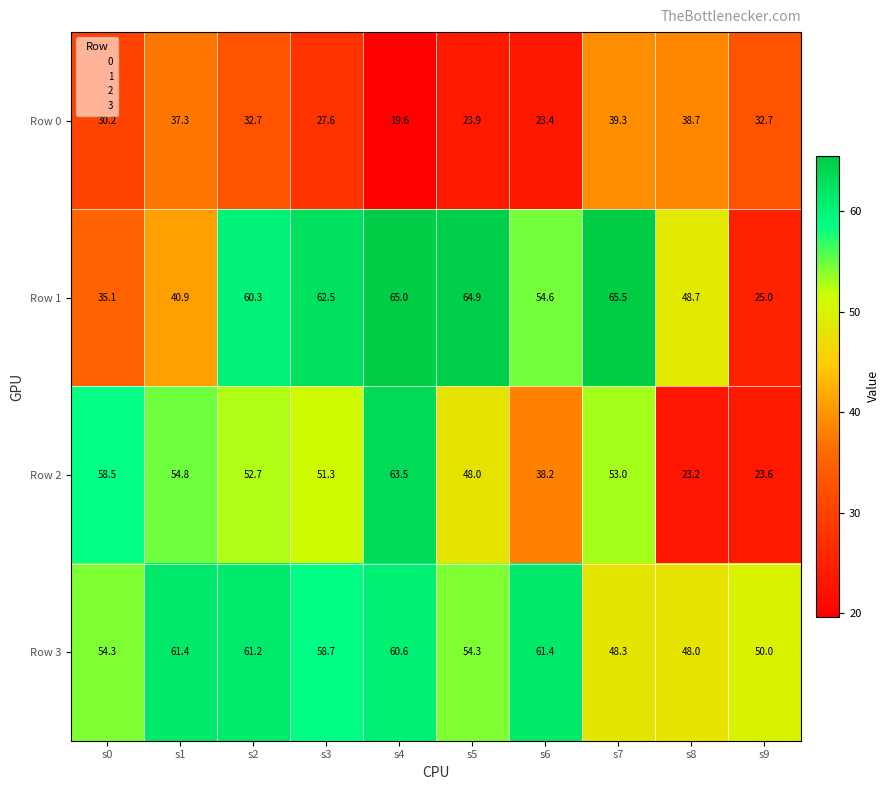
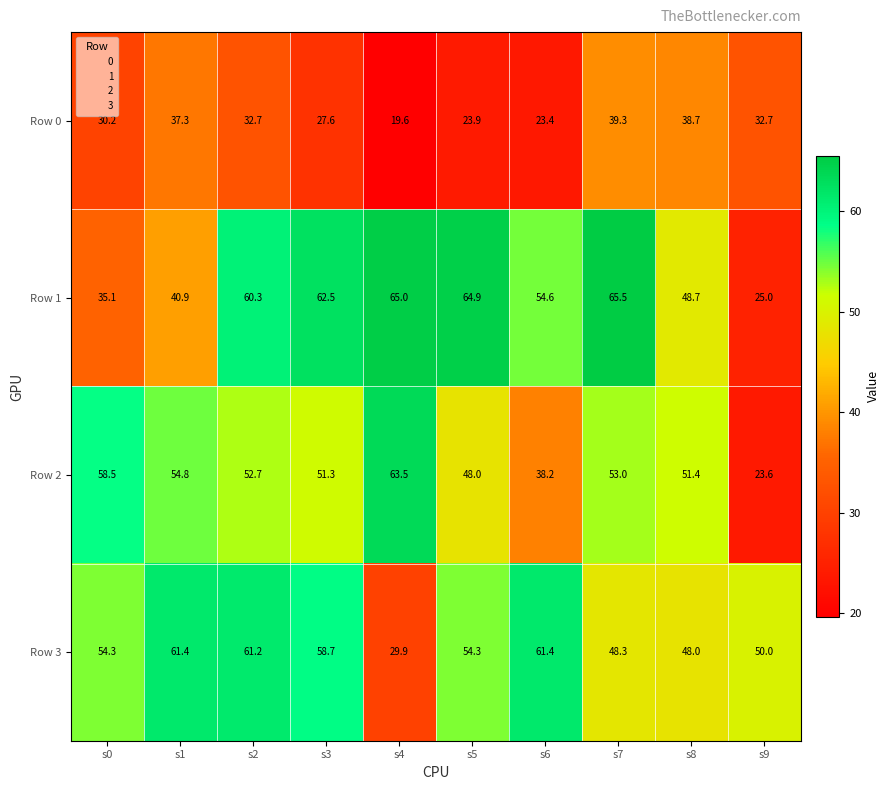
Row 2, s8: 23.2 -> 51.4
Row 3, s4: 60.6 -> 29.9
